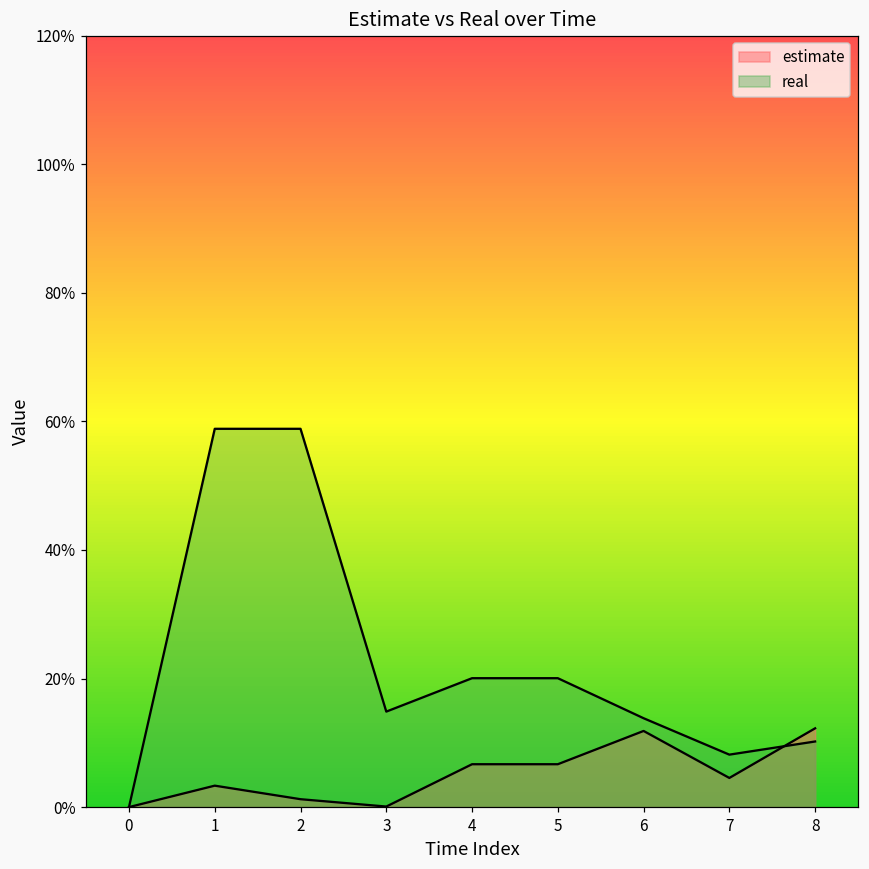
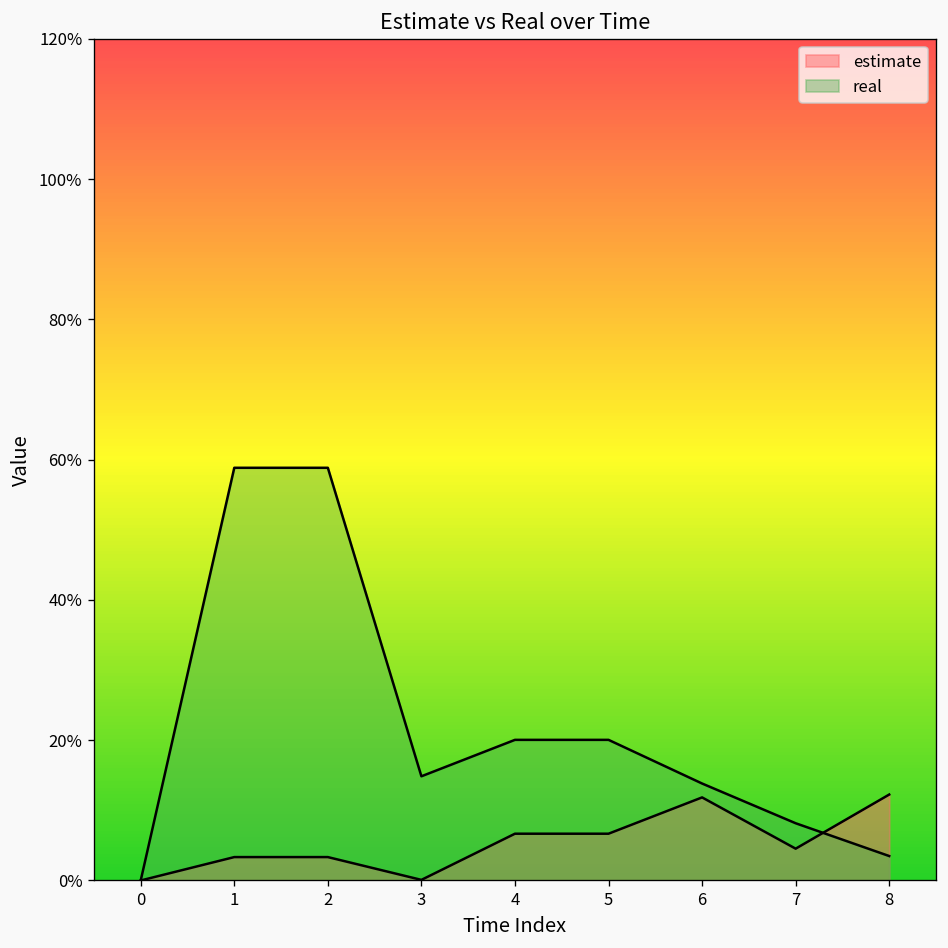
estimate, 2: 1% -> 3%
real, 8: 10% -> 3%
